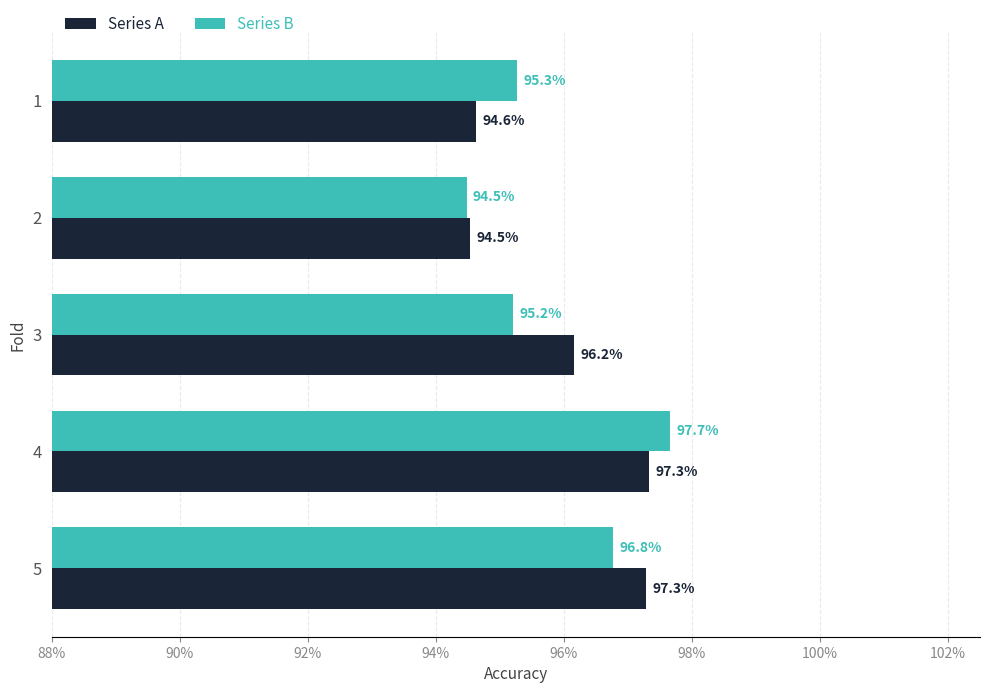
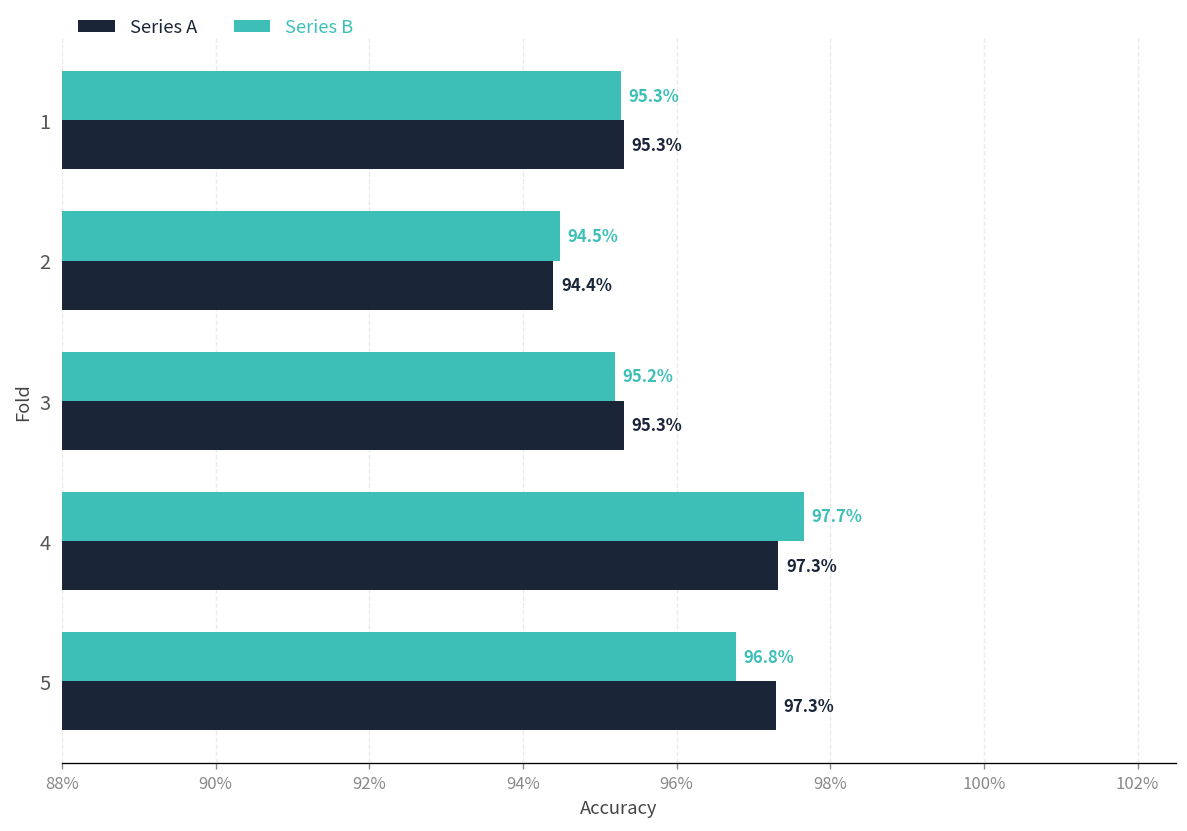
Series A, 1: 94.6% -> 95.3%
Series A, 2: 94.5% -> 94.4%
Series A, 3: 96.2% -> 95.3%
